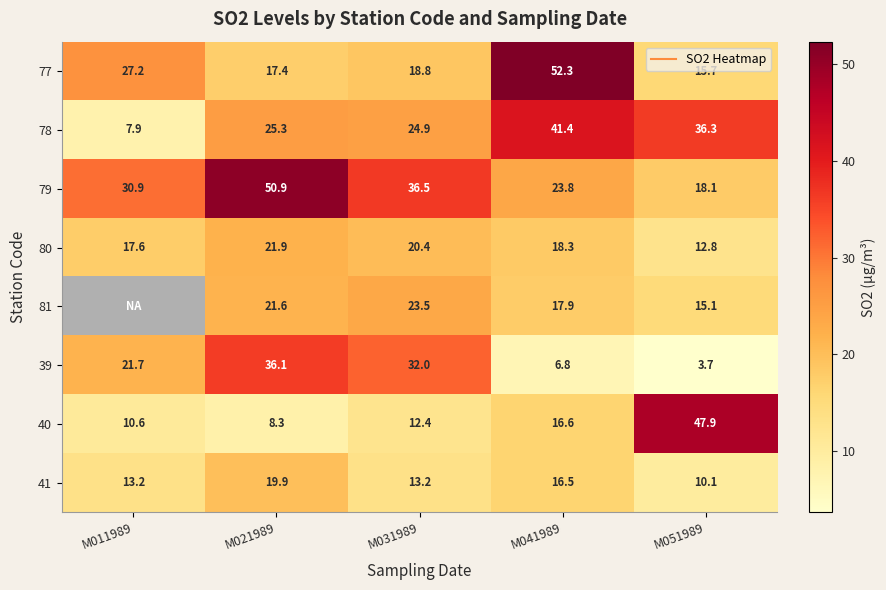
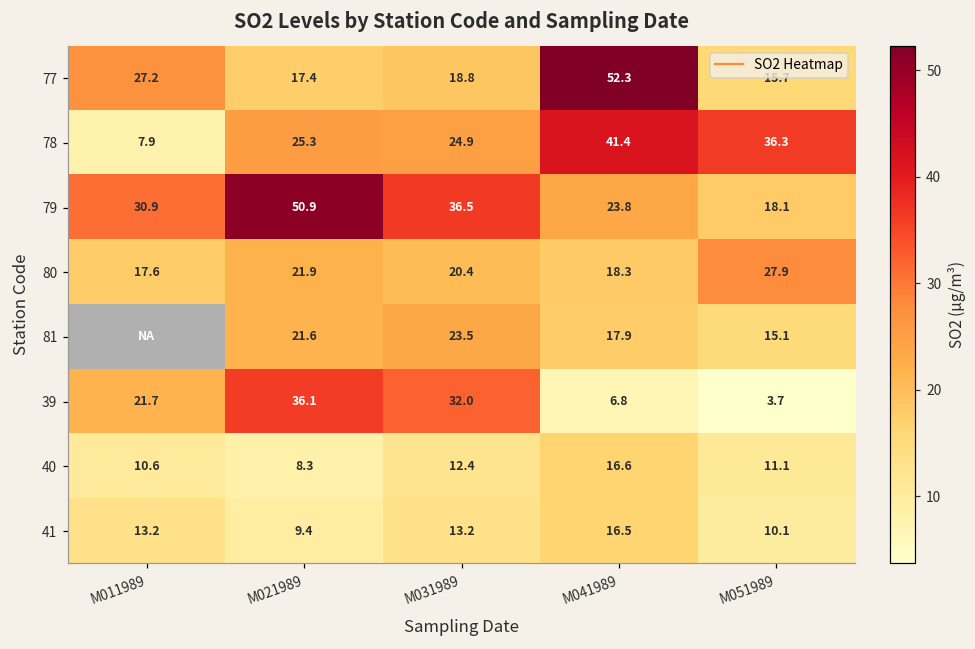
80, M051989: 12.8 -> 27.9
40, M051989: 47.9 -> 11.1
41, M021989: 19.9 -> 9.4
